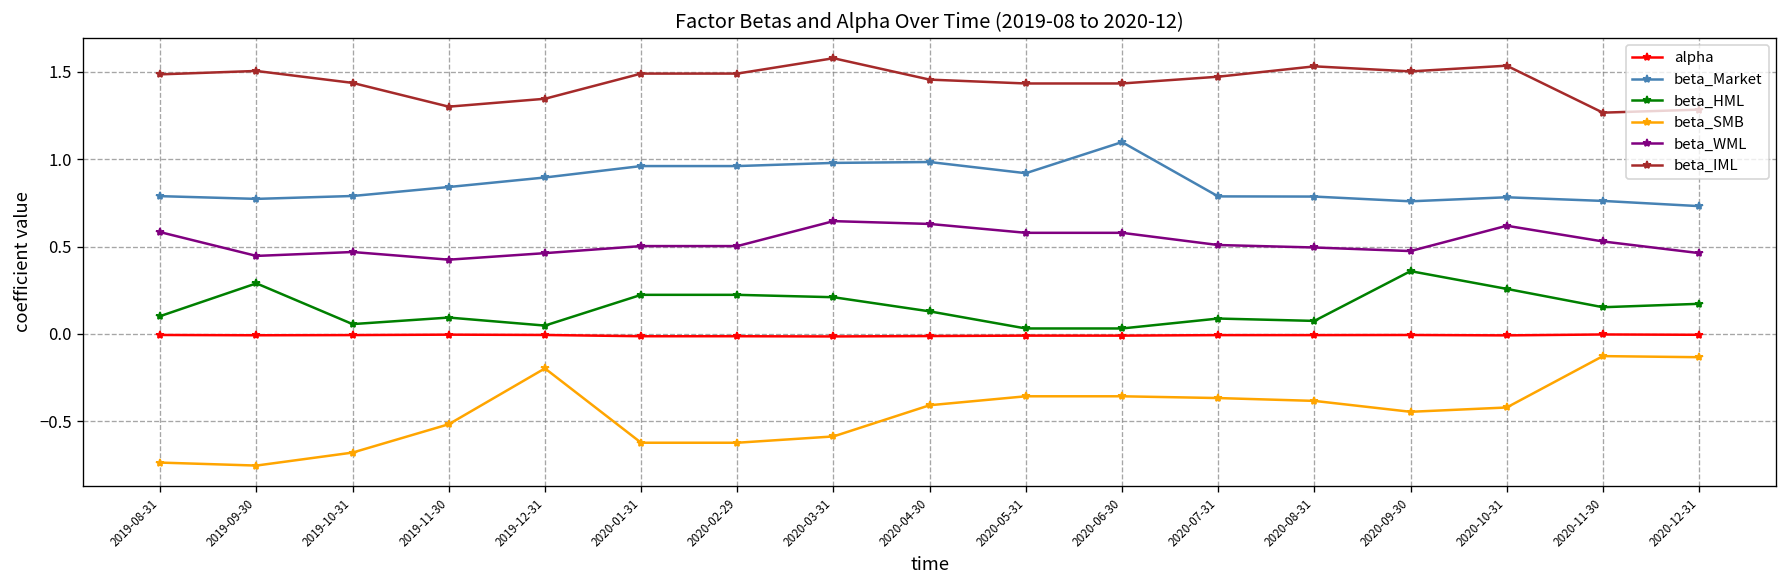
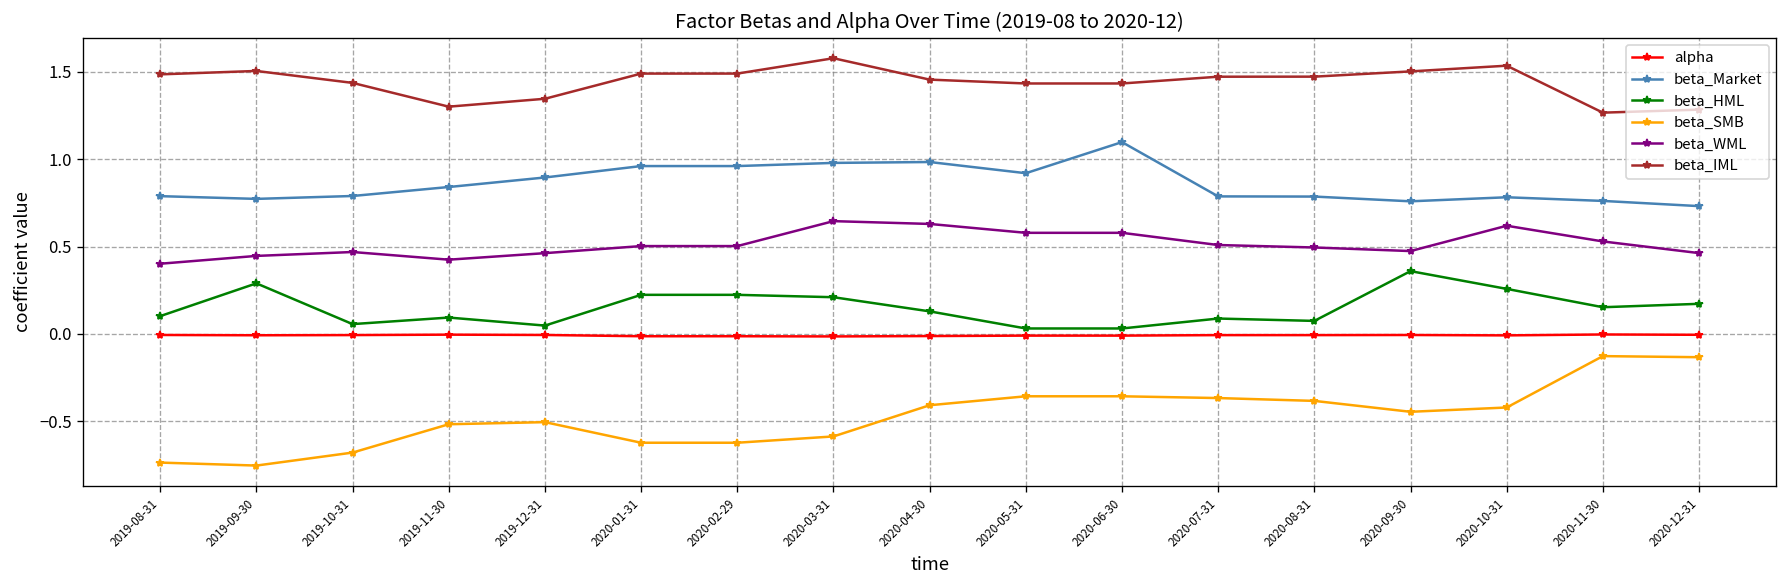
beta_WML, 2019-08-31: 0.58 -> 0.40
beta_SMB, 2019-12-31: -0.20 -> -0.51
beta_IML, 2020-08-31: 1.53 -> 1.47
